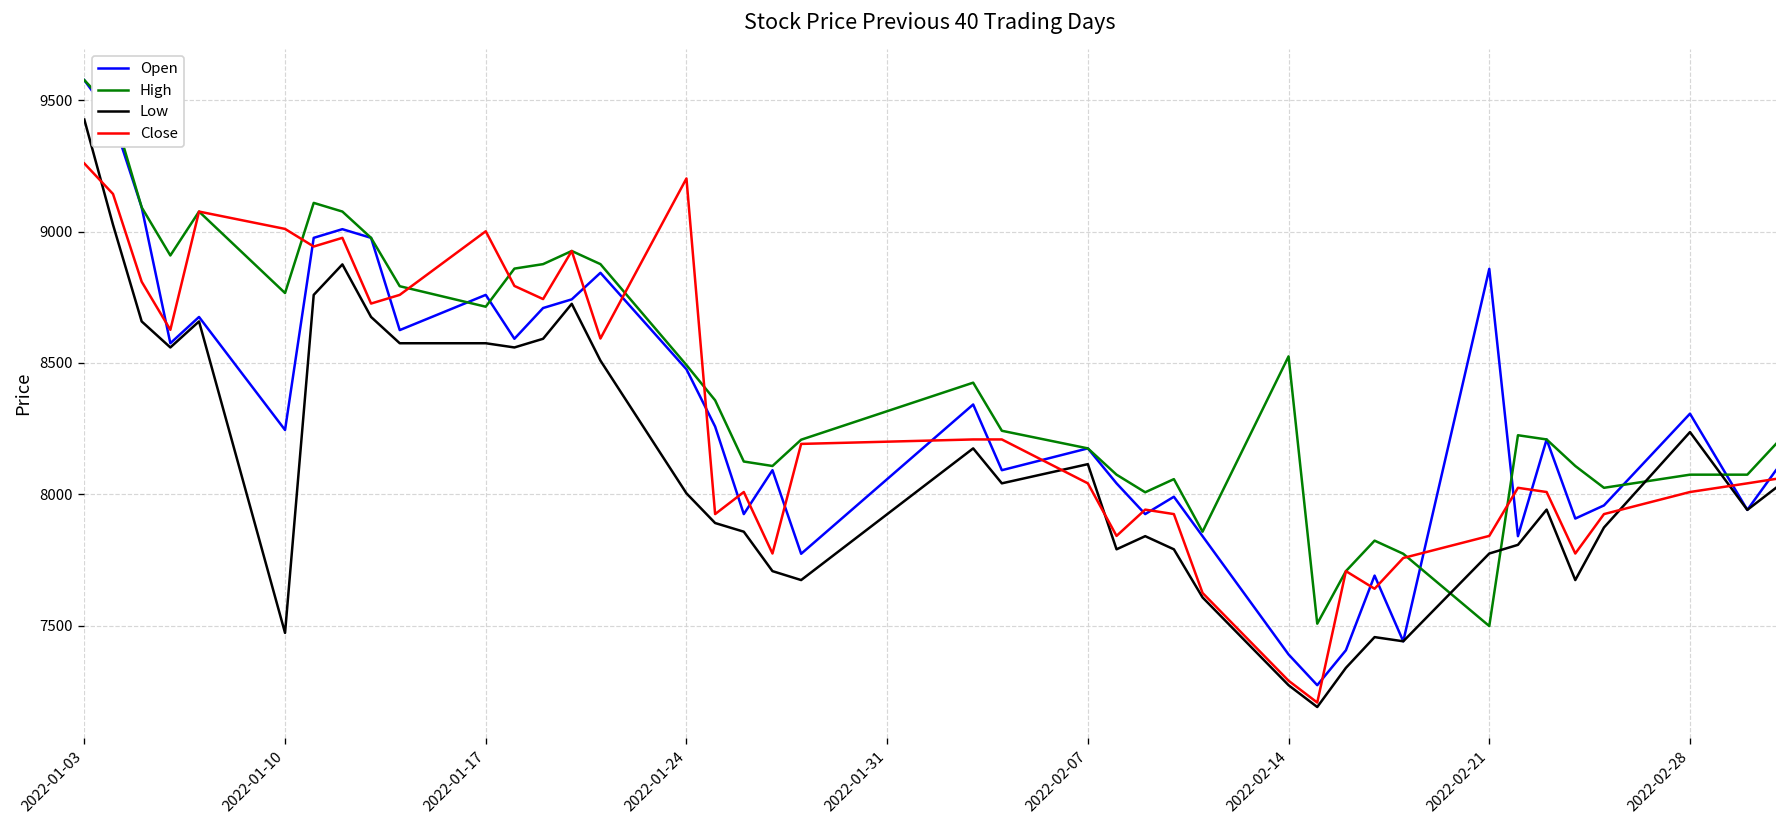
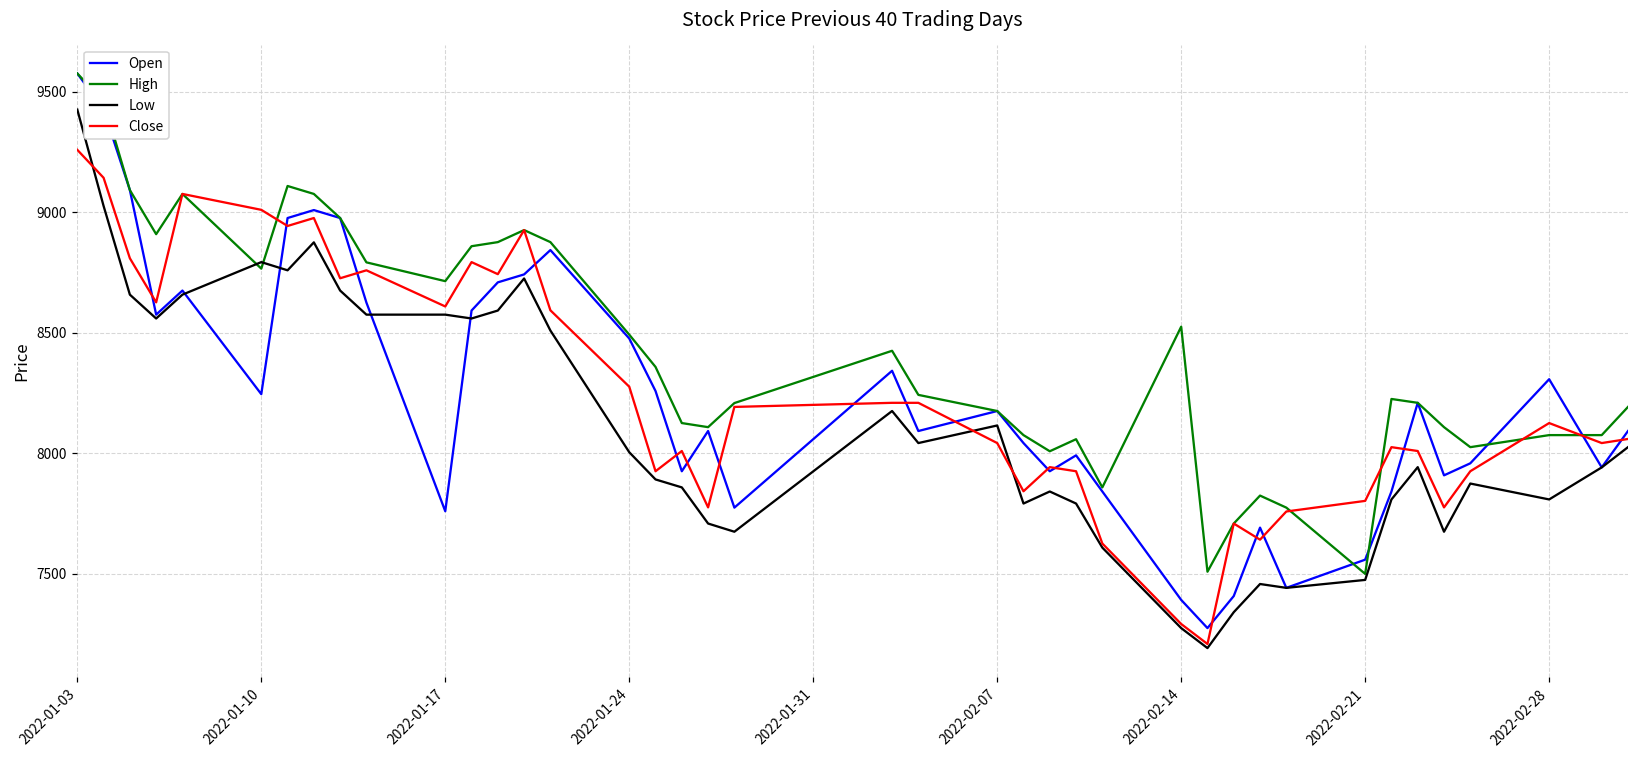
Low, 2022-01-10: 7470 -> 8790
Open, 2022-01-17: 8760 -> 7760
Close, 2022-01-17: 9000 -> 8610
Close, 2022-01-24: 9200 -> 8280
Open, 2022-02-21: 8860 -> 7560
Low, 2022-02-21: 7780 -> 7470
Close, 2022-02-21: 7840 -> 7800
Low, 2022-02-28: 8240 -> 7810
Close, 2022-02-28: 8010 -> 8130
